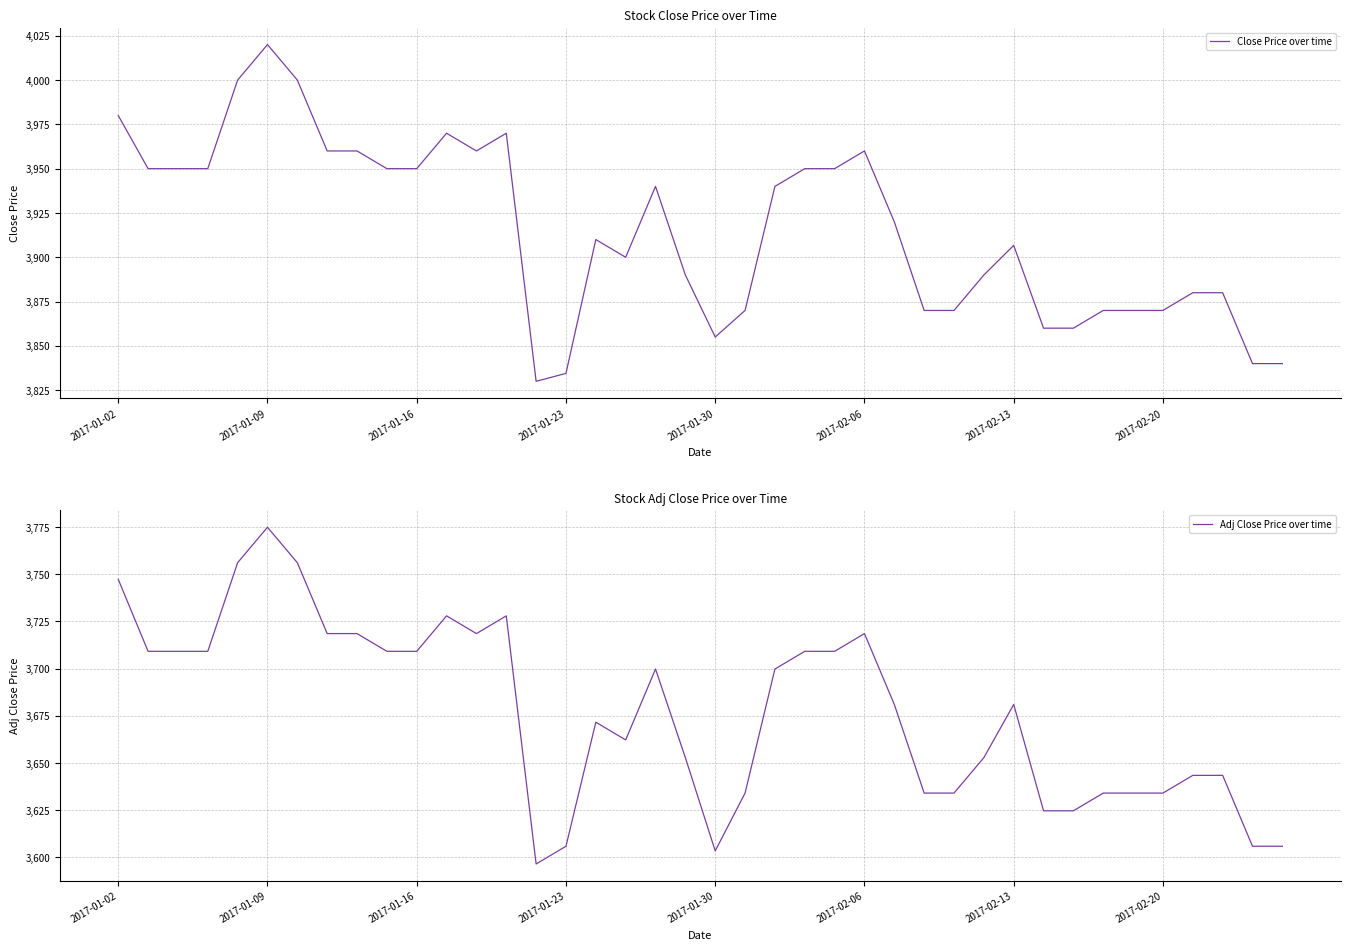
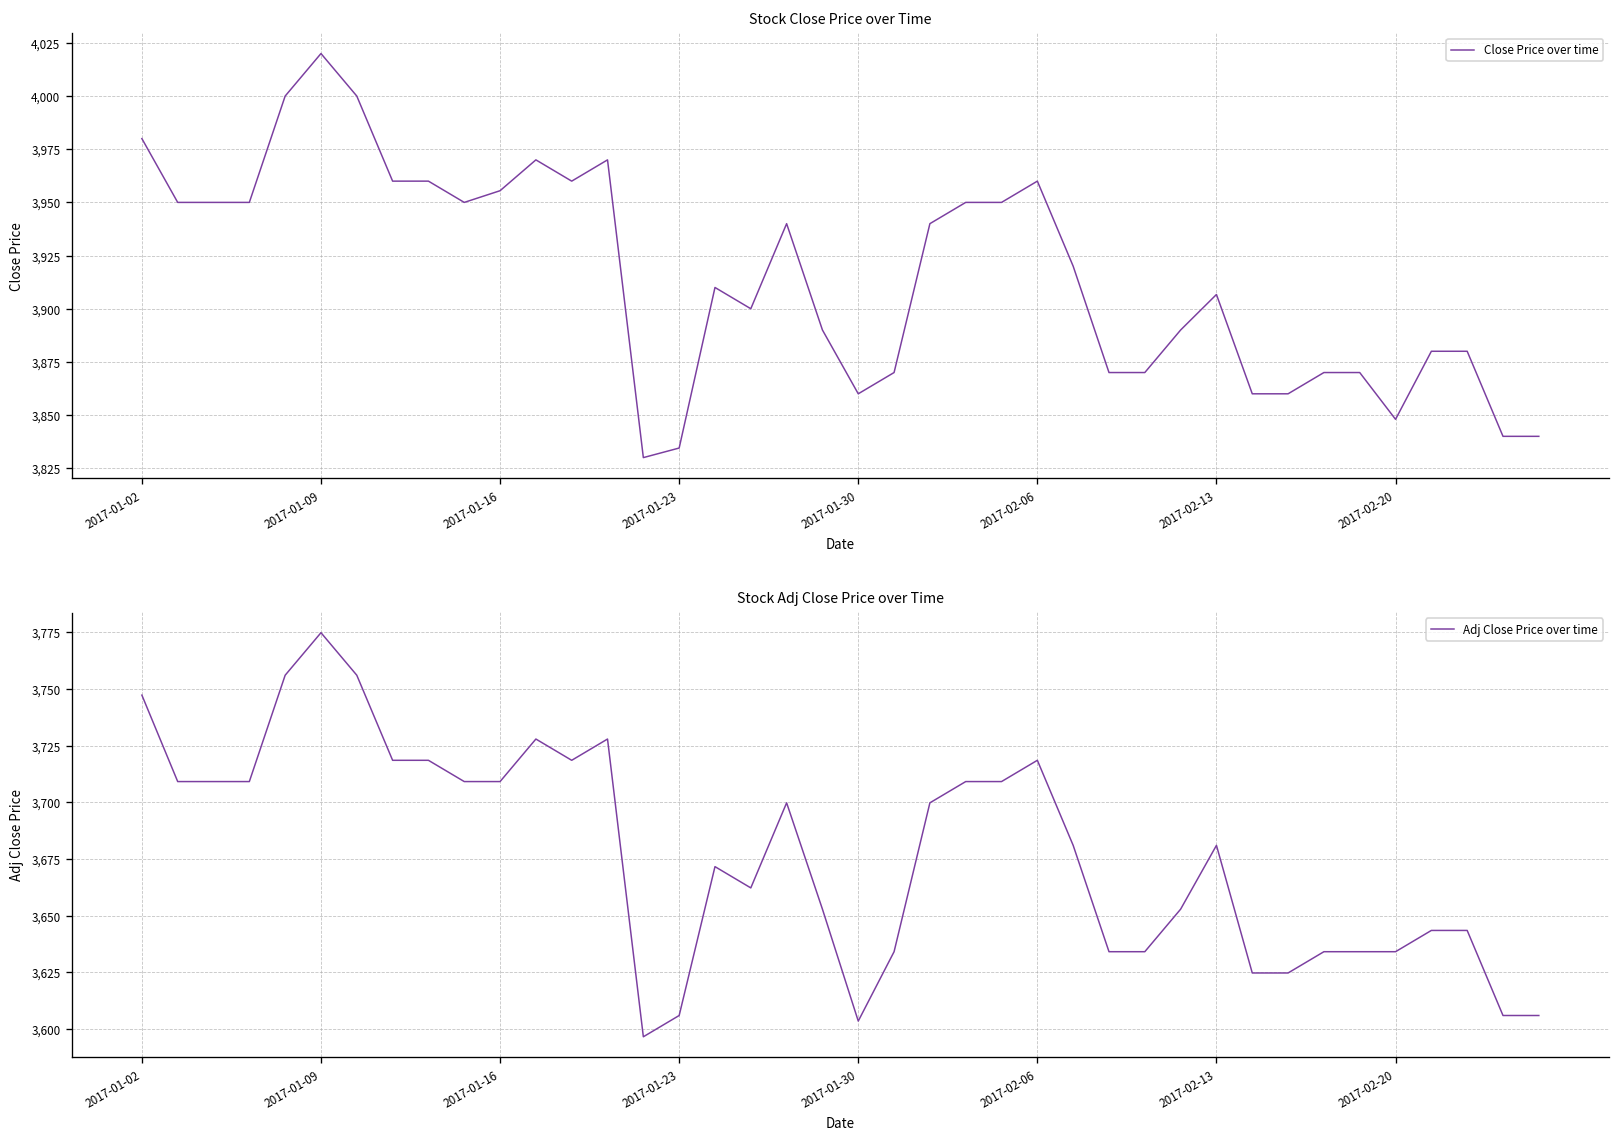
Stock Close Price over Time, 2017-01-16: 3,950 -> 3,956
Stock Close Price over Time, 2017-01-30: 3,855 -> 3,860
Stock Close Price over Time, 2017-02-20: 3,870 -> 3,848
